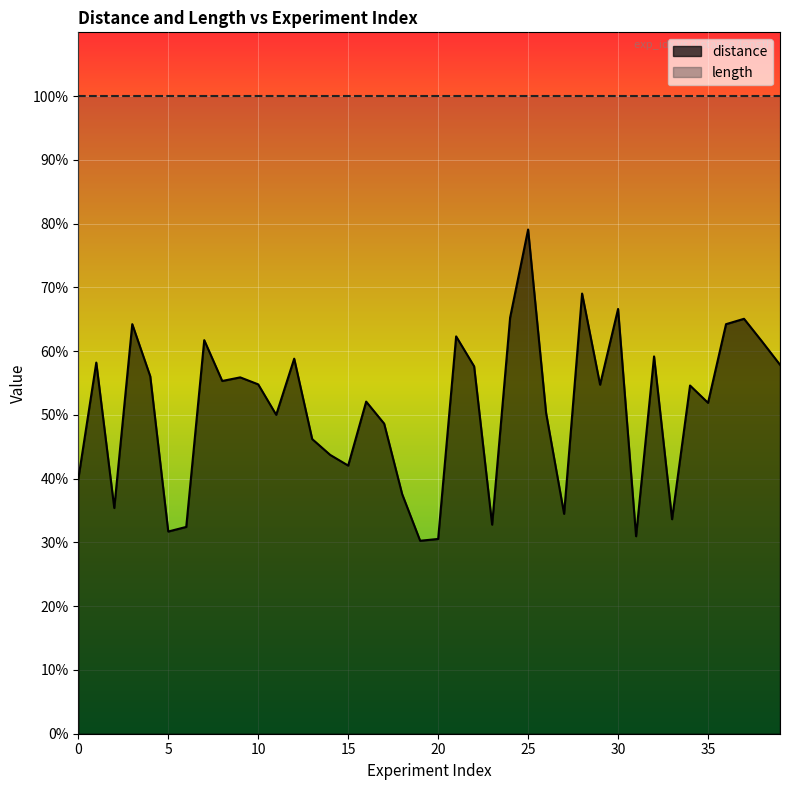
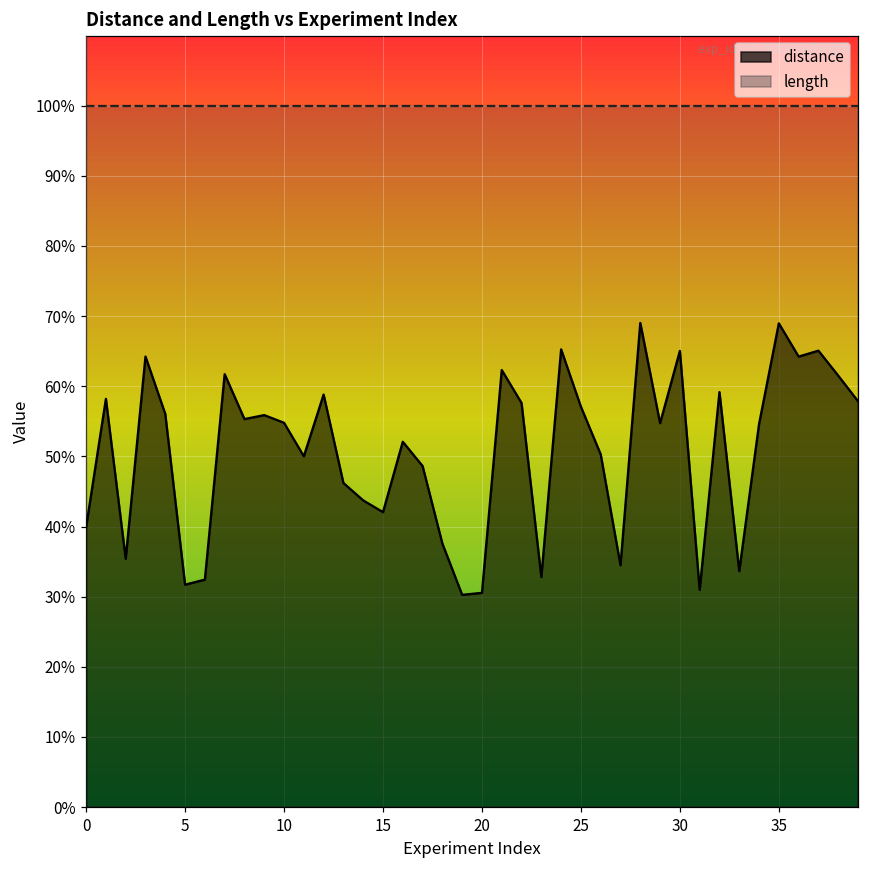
distance, 25: 79% -> 57%
distance, 30: 67% -> 65%
distance, 35: 52% -> 69%
